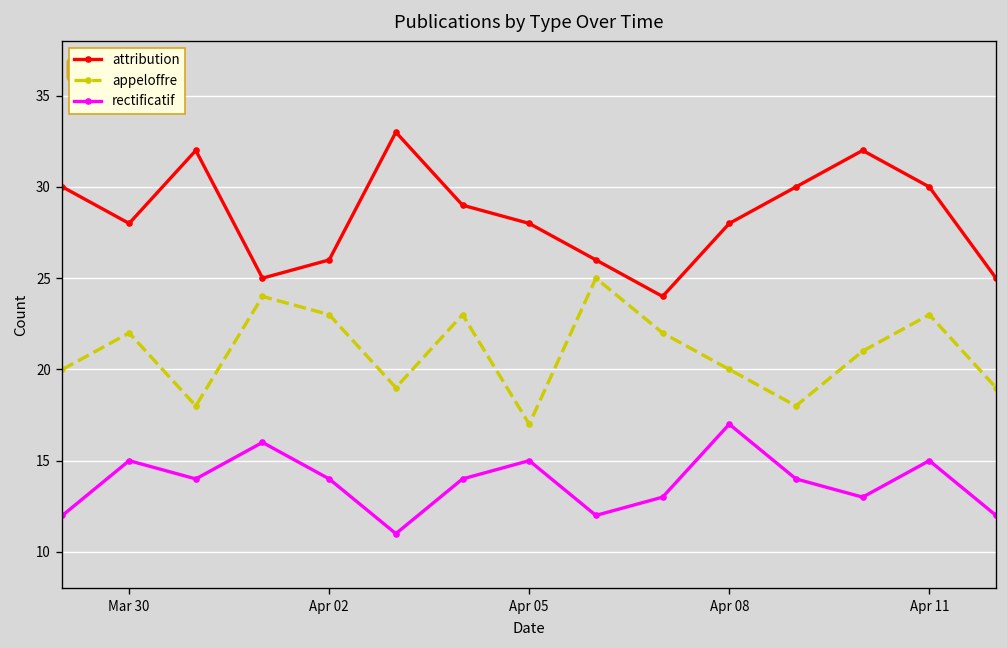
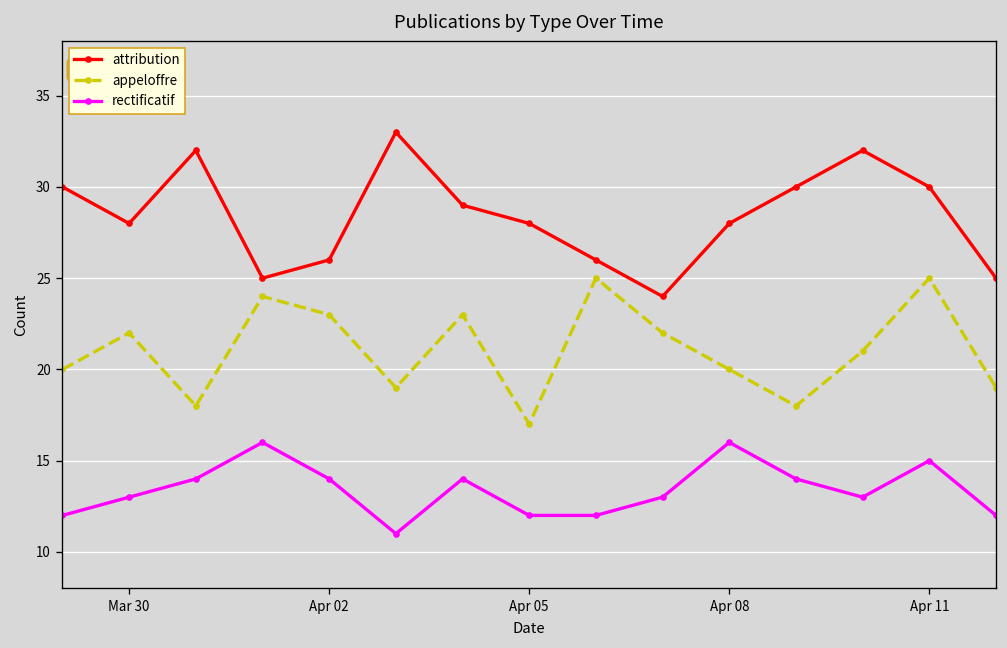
rectificatif, Mar 30: 15 -> 13
rectificatif, Apr 05: 15 -> 12
rectificatif, Apr 08: 17 -> 16
appeloffre, Apr 11: 23 -> 25
